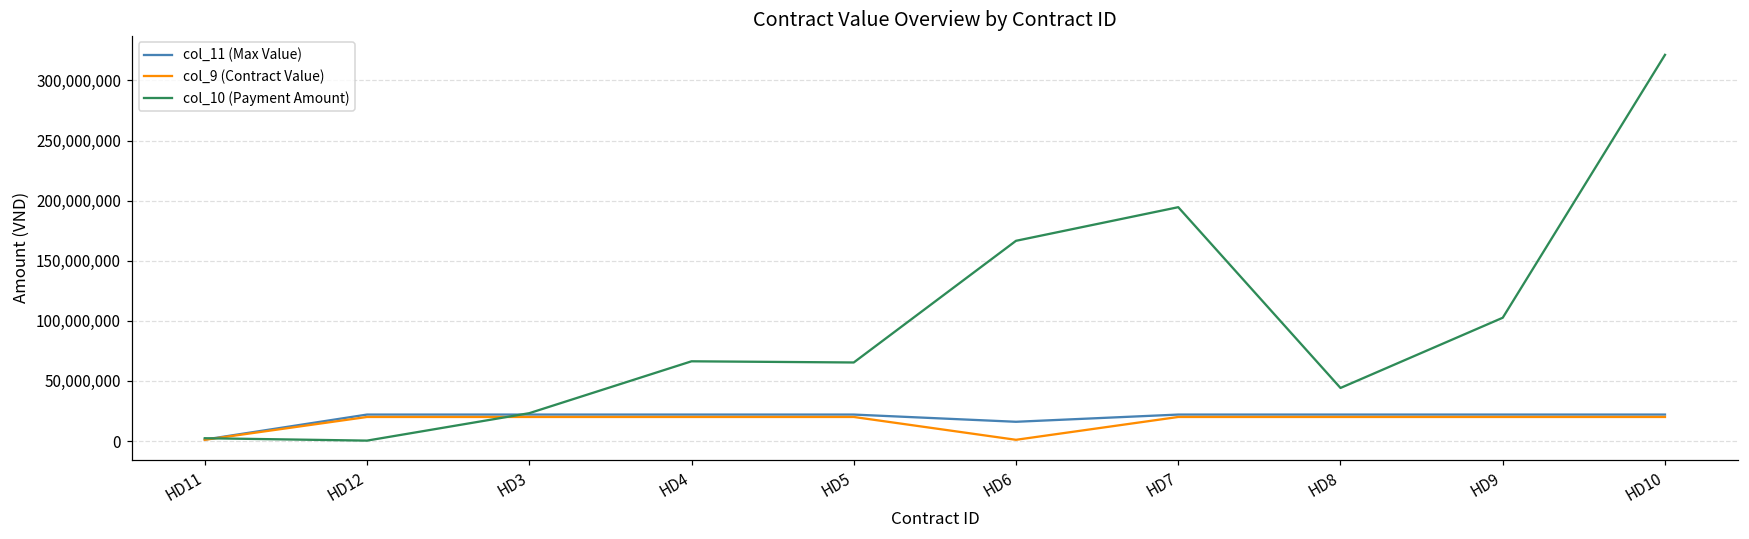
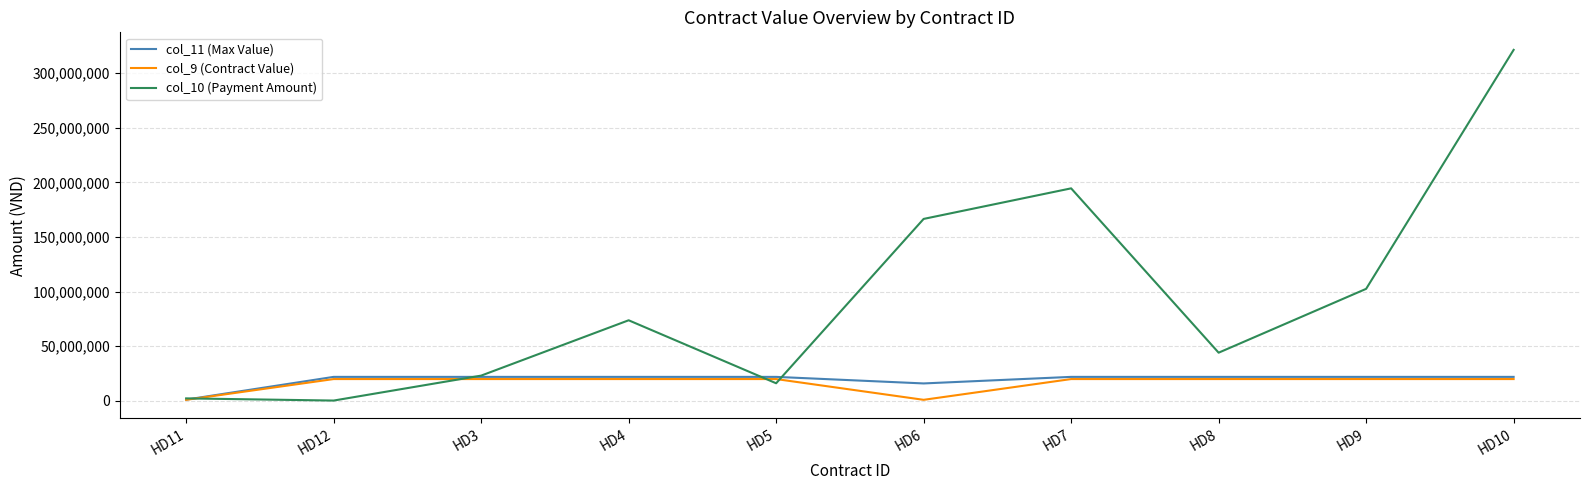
col_10 (Payment Amount), HD4: 66,000,000 -> 74,000,000
col_10 (Payment Amount), HD5: 65,000,000 -> 16,000,000
